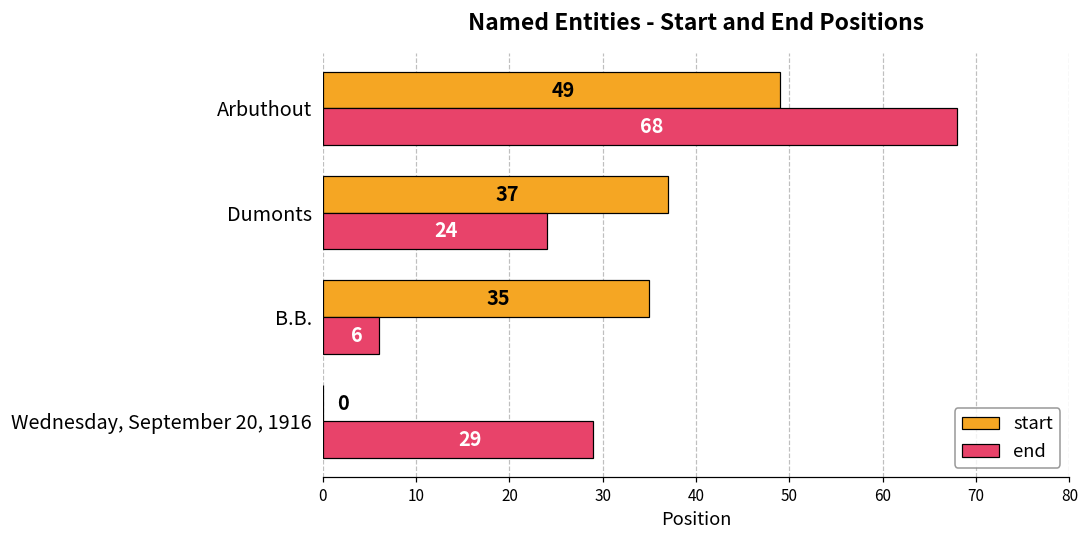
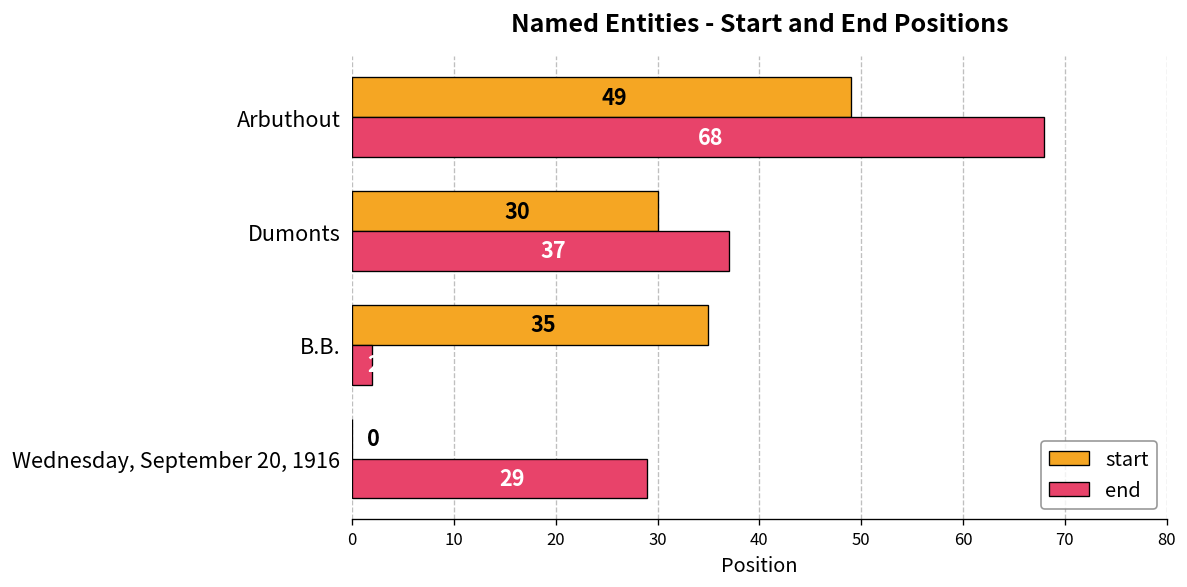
start, Dumonts: 37 -> 30
end, Dumonts: 24 -> 37
end, B.B.: 6 -> 2
